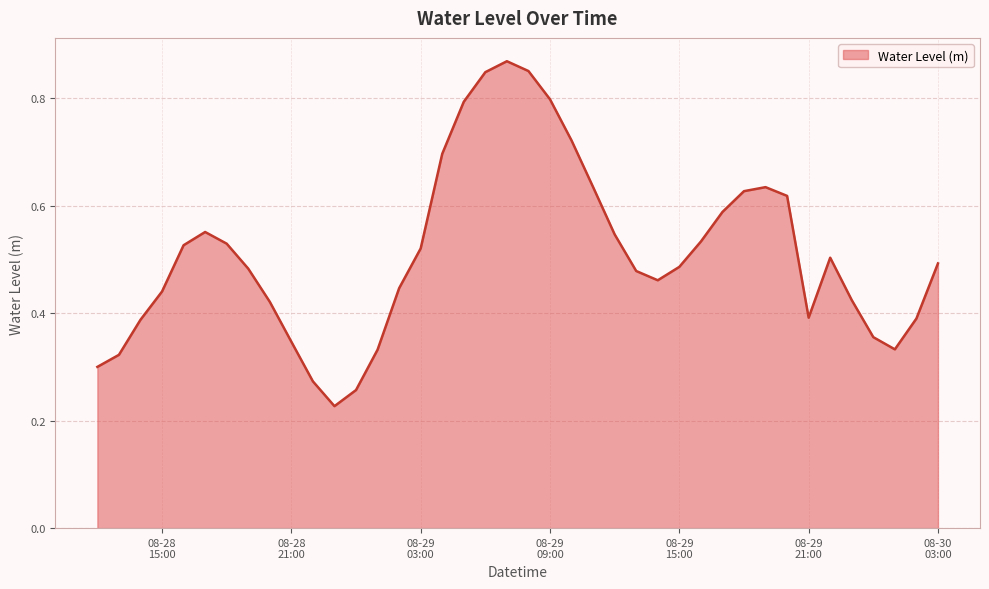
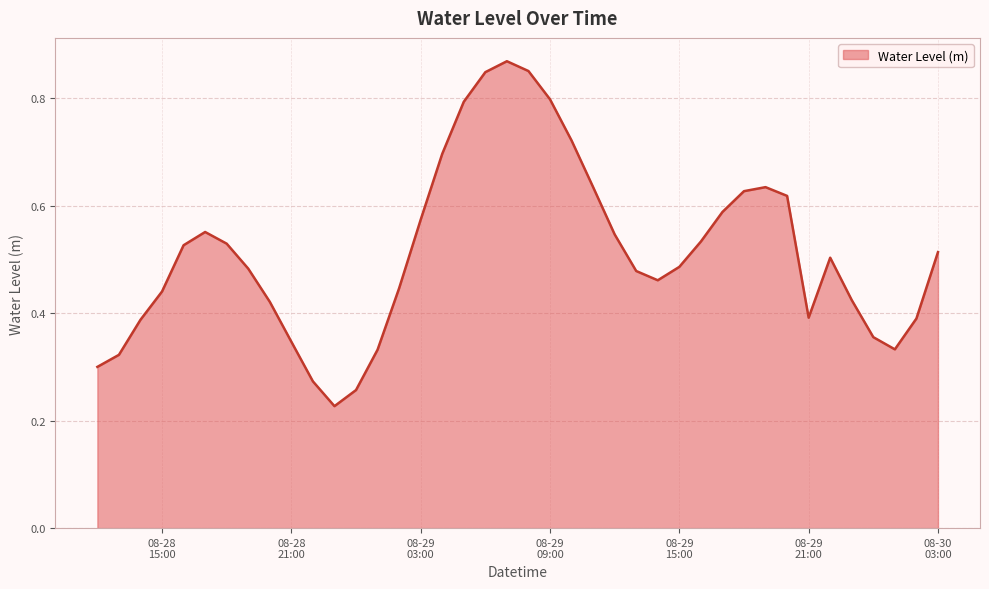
08-29 03:00: 0.52 -> 0.57
08-30 03:00: 0.49 -> 0.51
